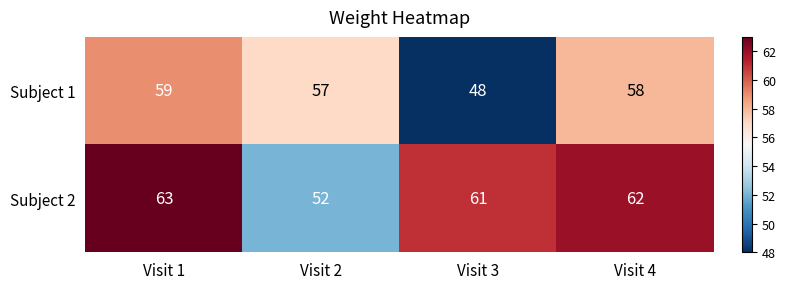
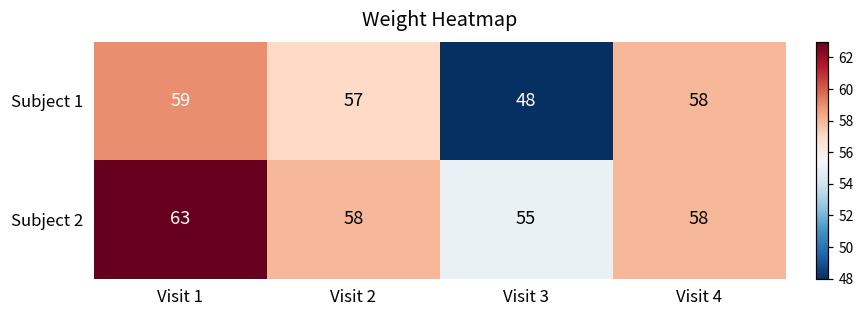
Subject 2, Visit 2: 52 -> 58
Subject 2, Visit 3: 61 -> 55
Subject 2, Visit 4: 62 -> 58
